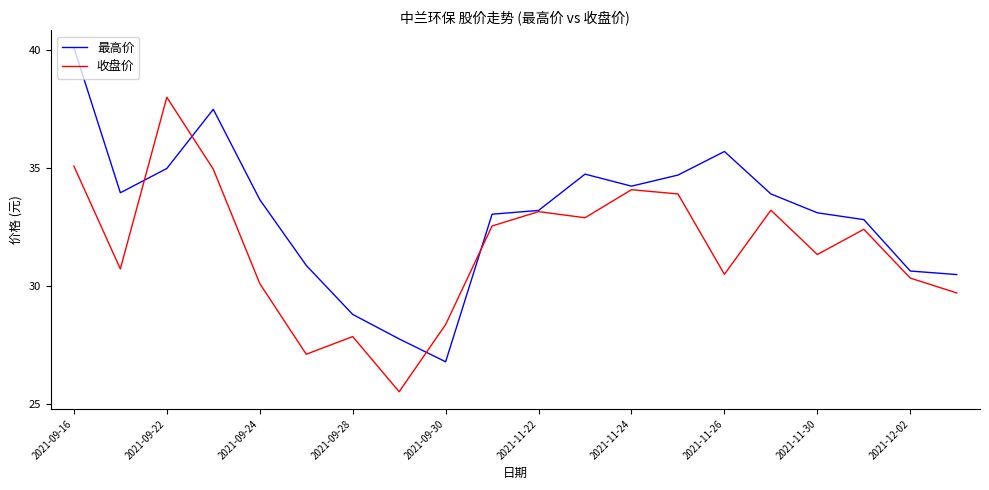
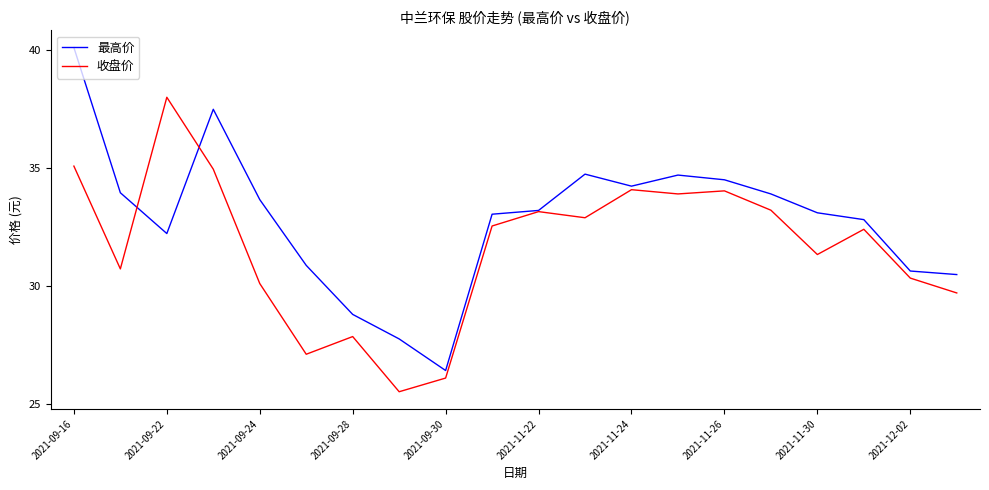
最高价, 2021-09-22: 35.0 -> 32.2
最高价, 2021-09-30: 26.8 -> 26.4
收盘价, 2021-09-30: 28.4 -> 26.1
最高价, 2021-11-26: 35.7 -> 34.5
收盘价, 2021-11-26: 30.5 -> 34.0
